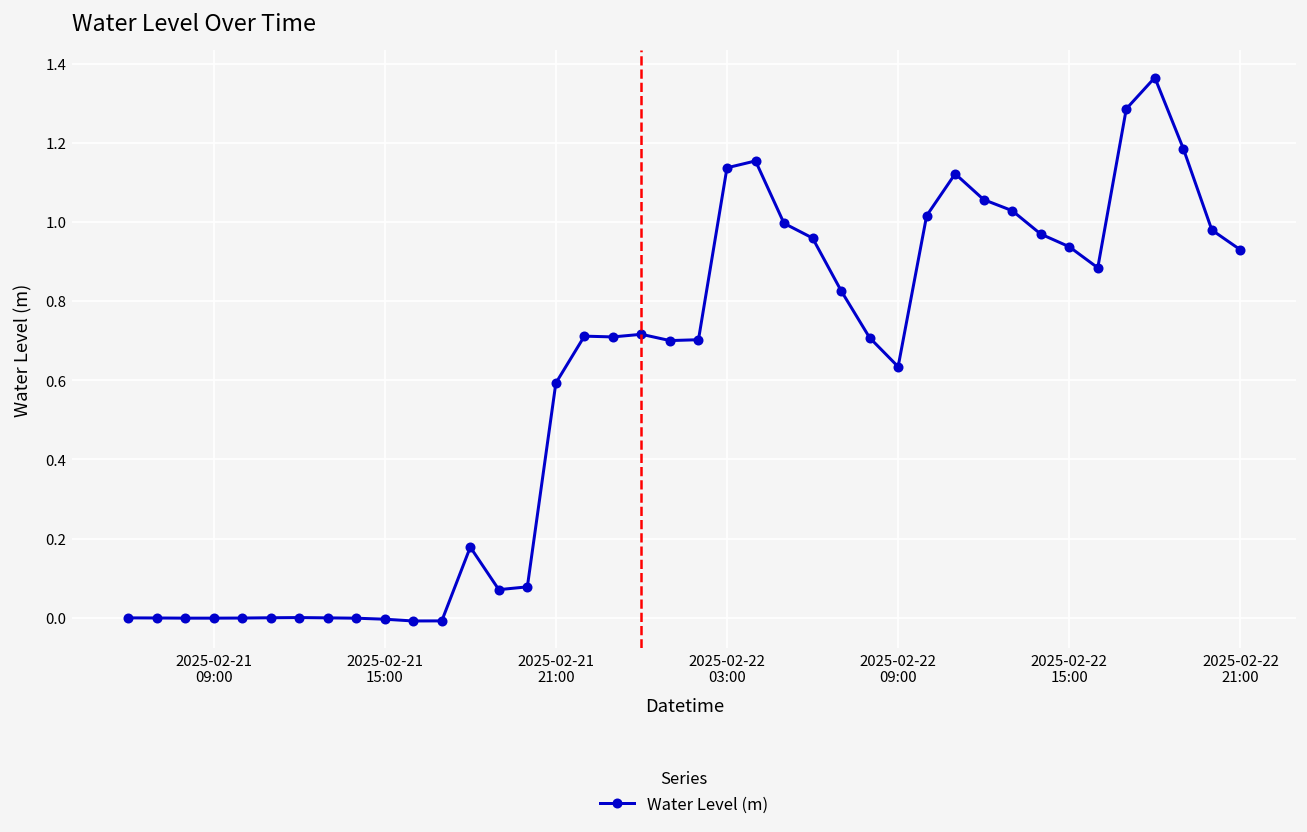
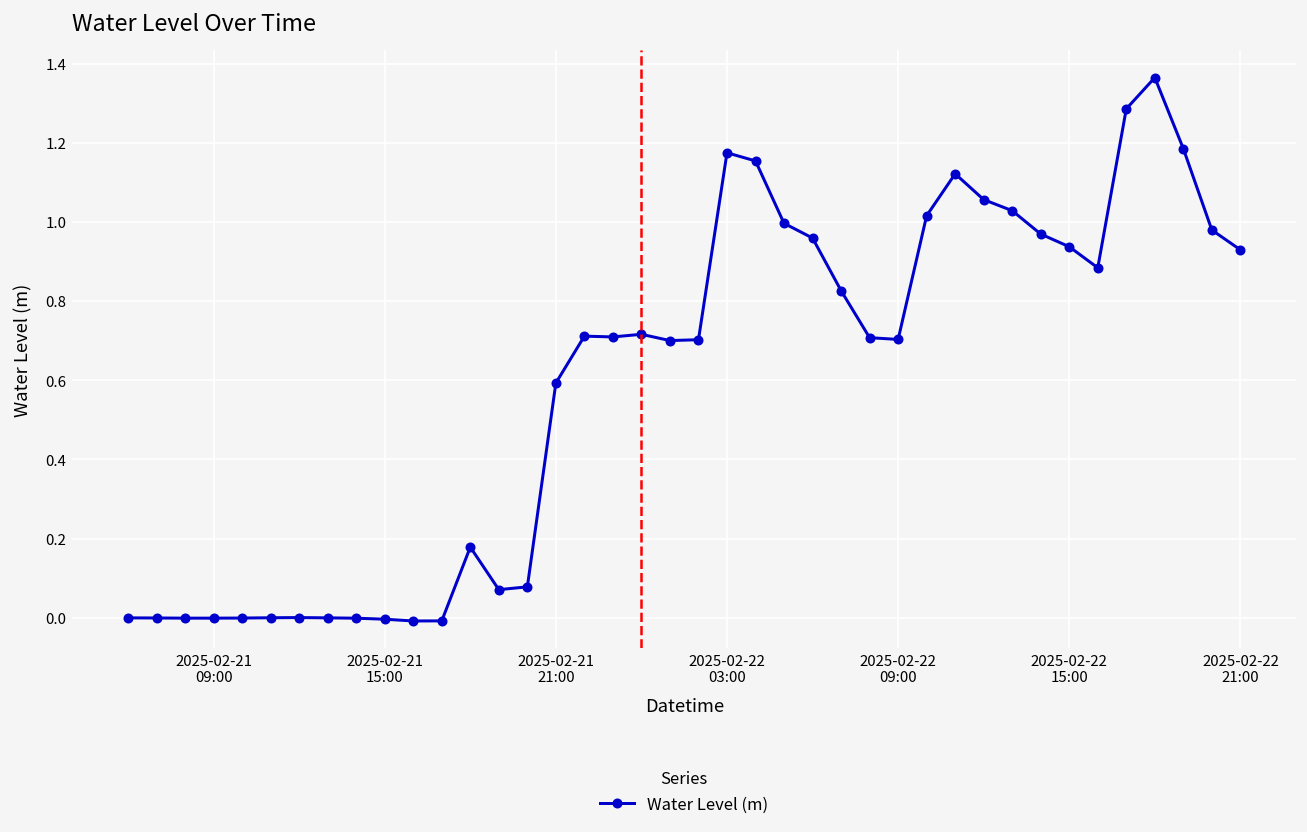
2025-02-22 03:00: 1.14 -> 1.18
2025-02-22 09:00: 0.63 -> 0.70
